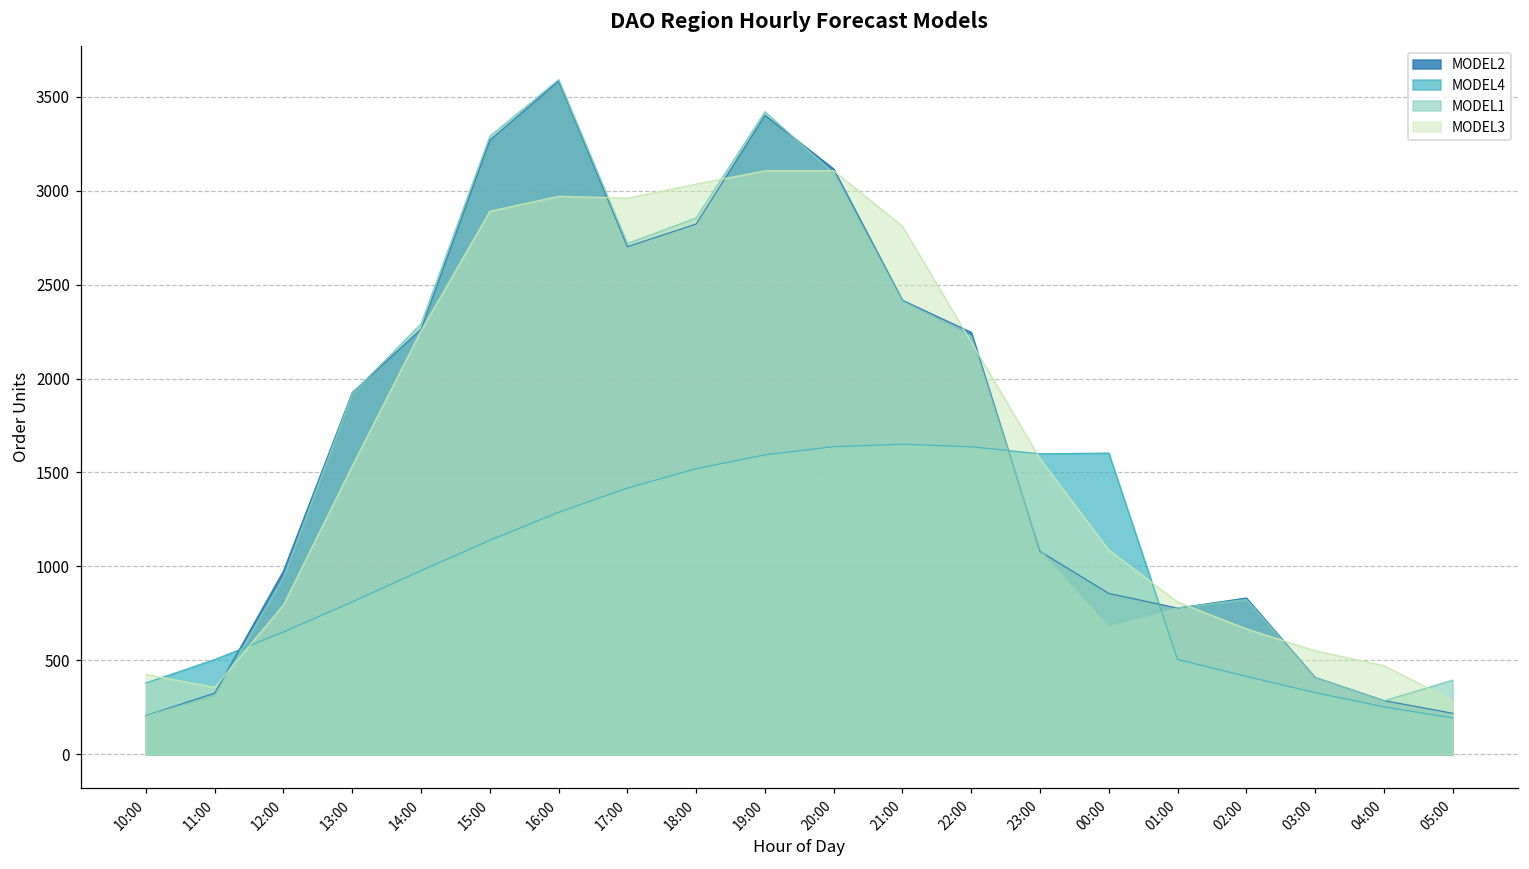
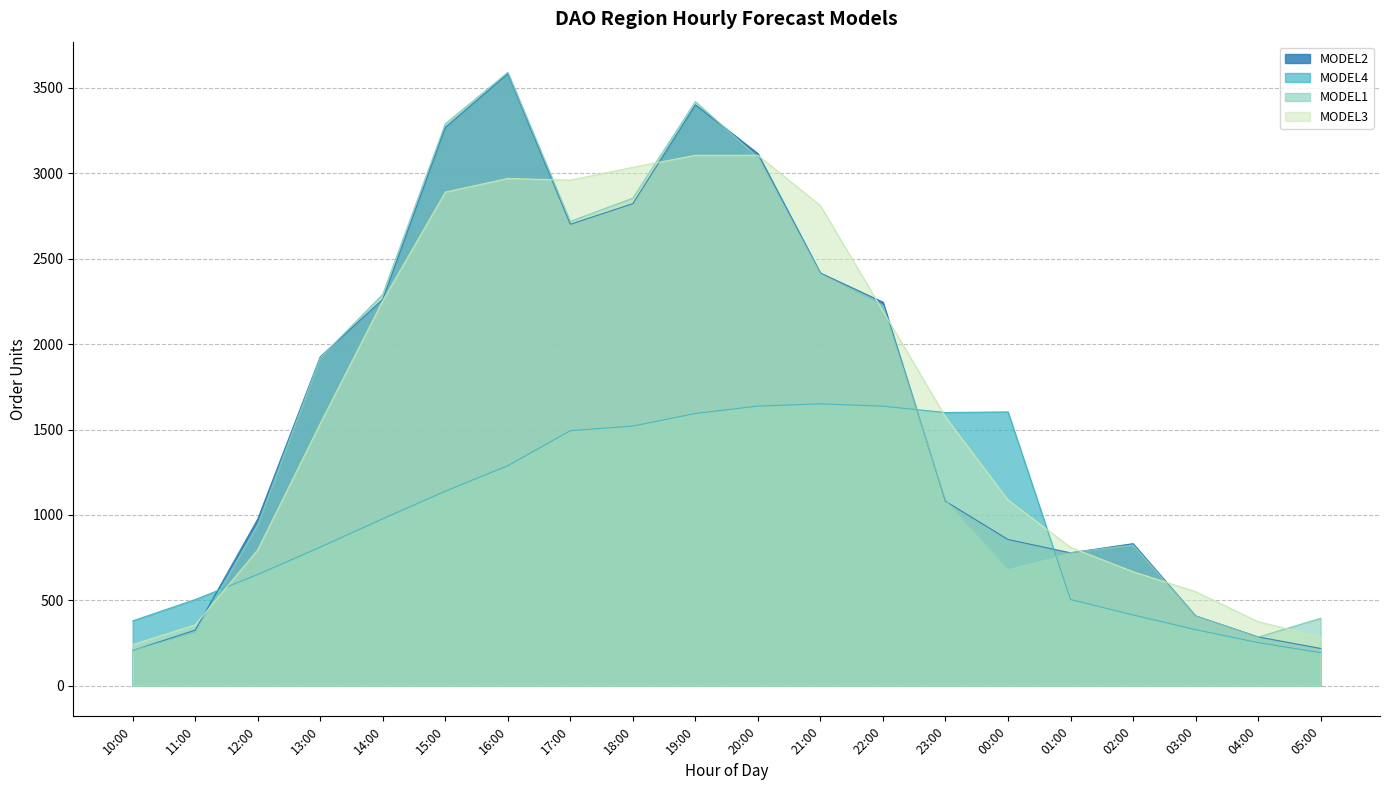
MODEL3, 10:00: 420 -> 240
MODEL4, 17:00: 1420 -> 1490
MODEL3, 04:00: 470 -> 370
